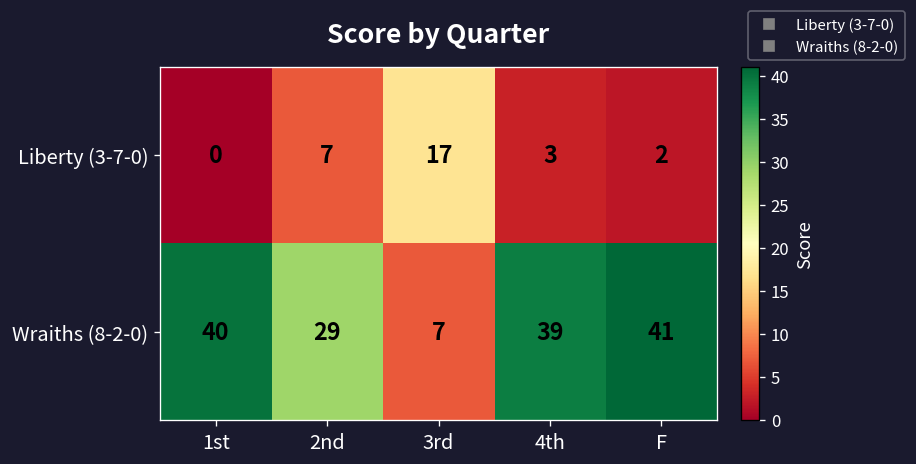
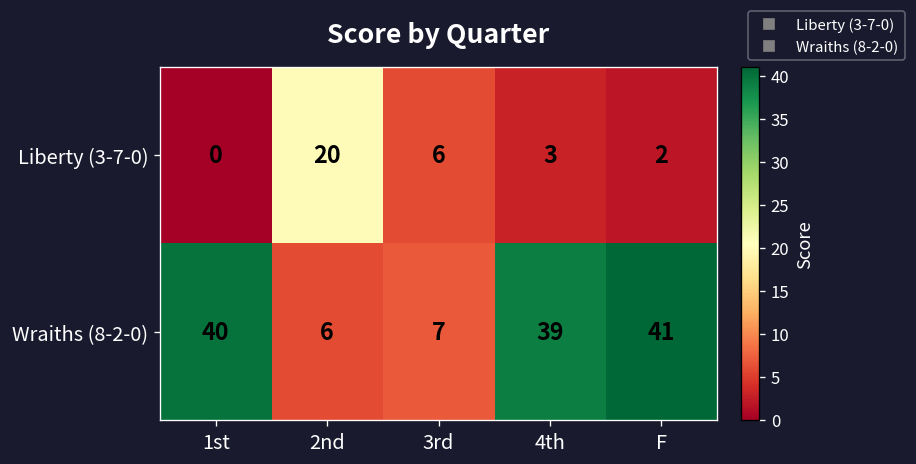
Liberty (3-7-0), 2nd: 7 -> 20
Liberty (3-7-0), 3rd: 17 -> 6
Wraiths (8-2-0), 2nd: 29 -> 6
